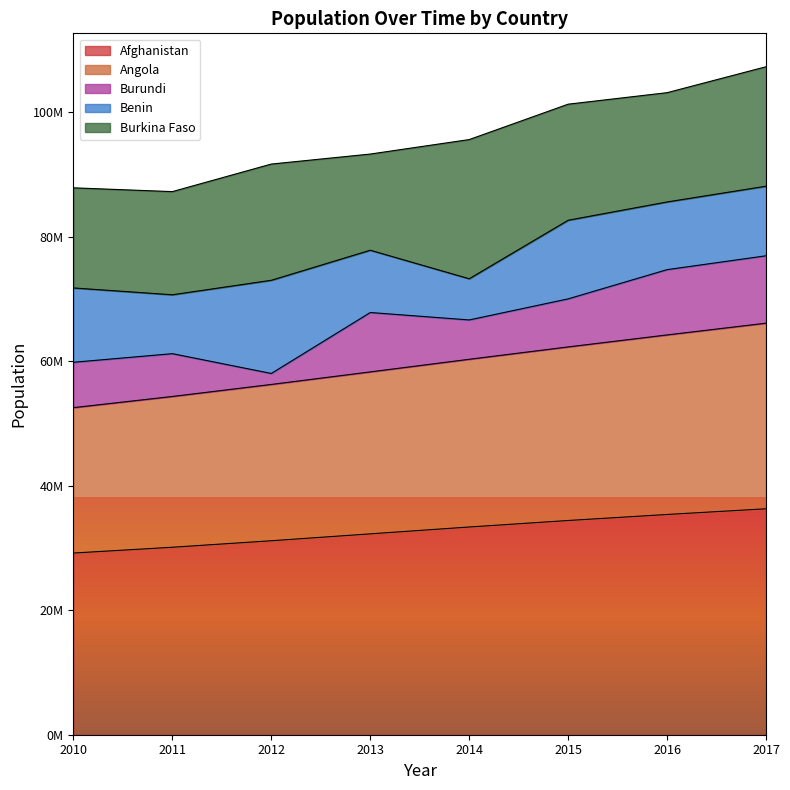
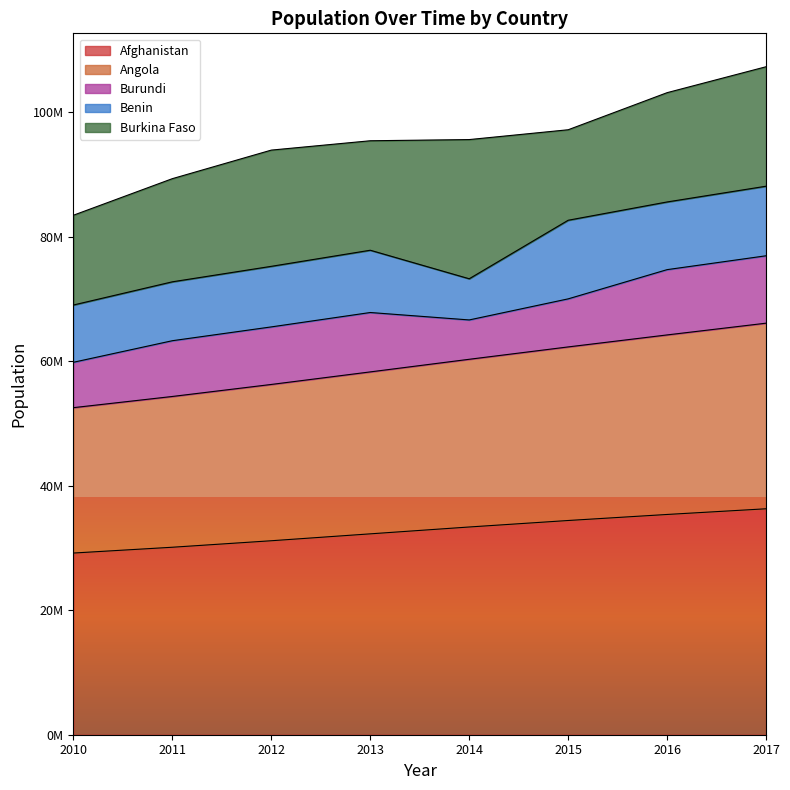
Benin, 2010: 12000000 -> 9000000
Burkina Faso, 2010: 16000000 -> 14000000
Burundi, 2011: 7000000 -> 9000000
Burundi, 2012: 2000000 -> 9000000
Benin, 2012: 15000000 -> 10000000
Burkina Faso, 2013: 15000000 -> 18000000
Burkina Faso, 2015: 19000000 -> 15000000
